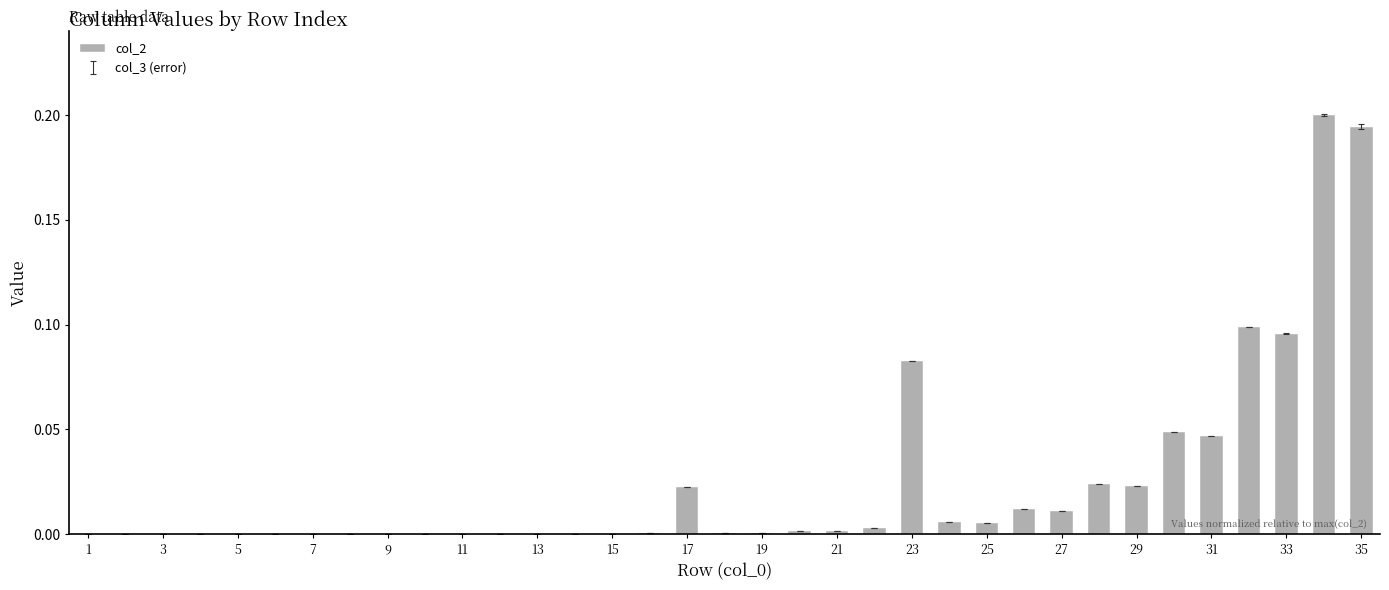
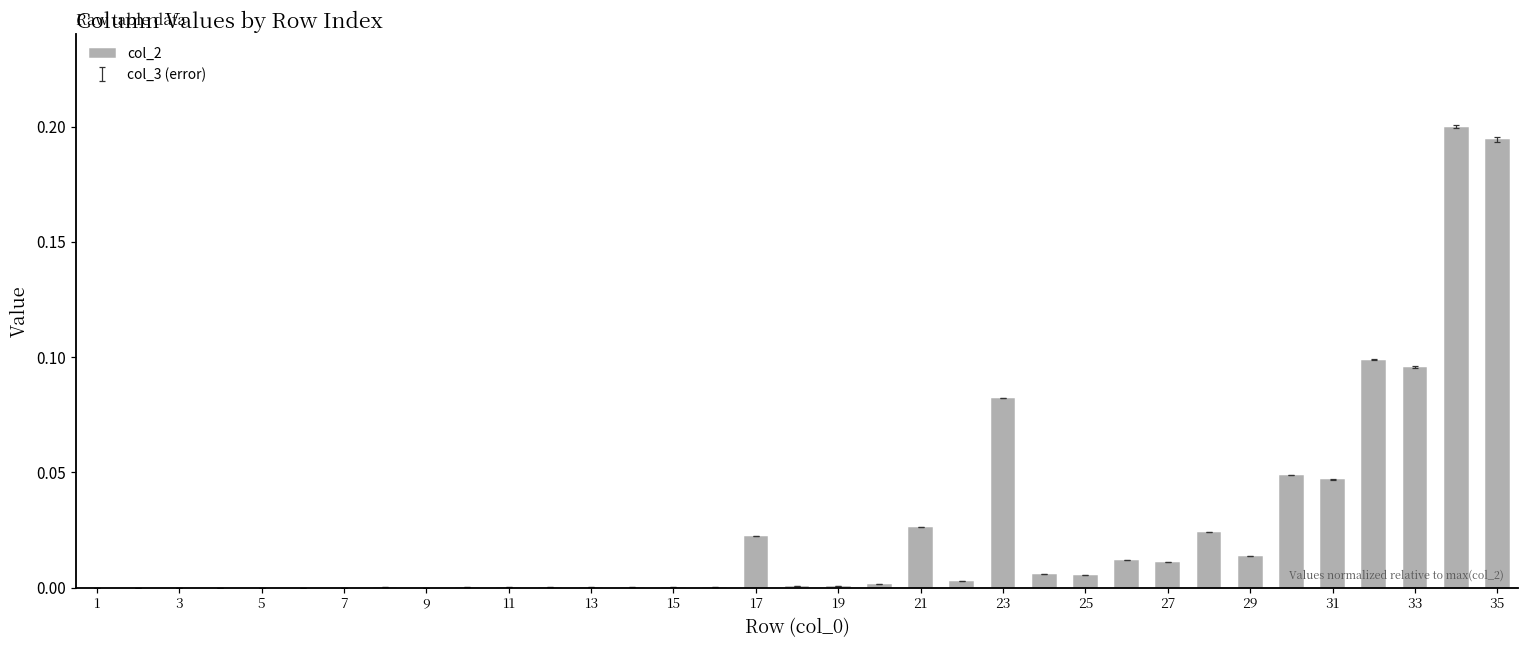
col_2, 21: 0.001 -> 0.026
col_2, 29: 0.023 -> 0.014
